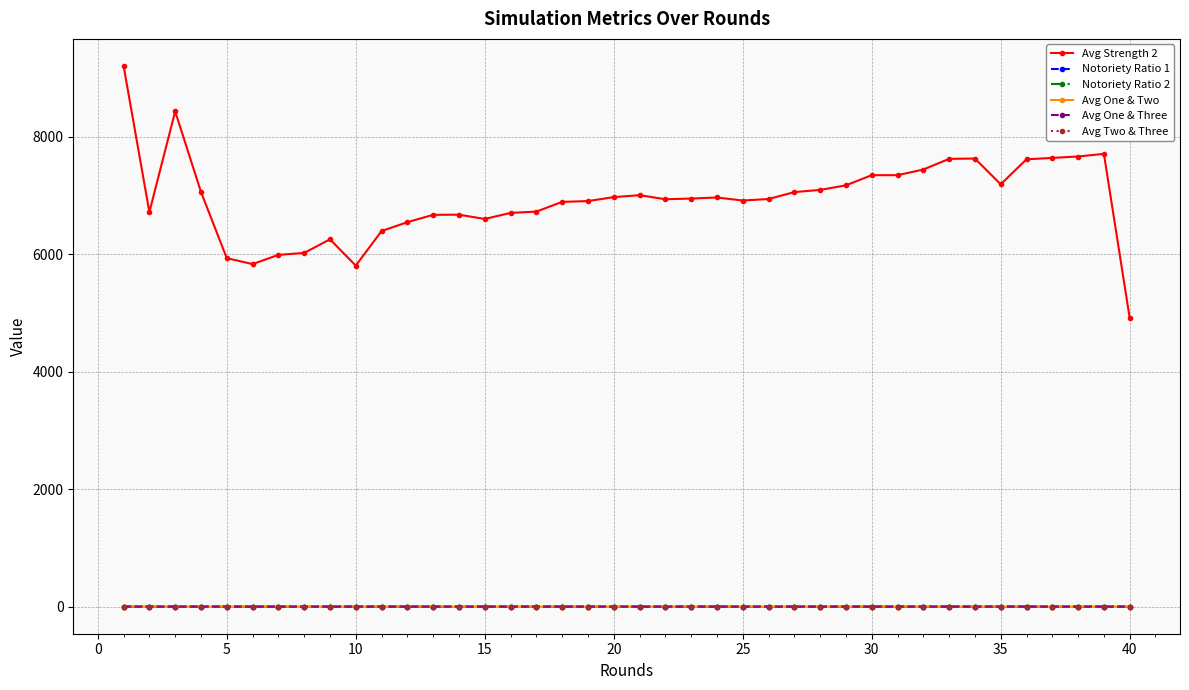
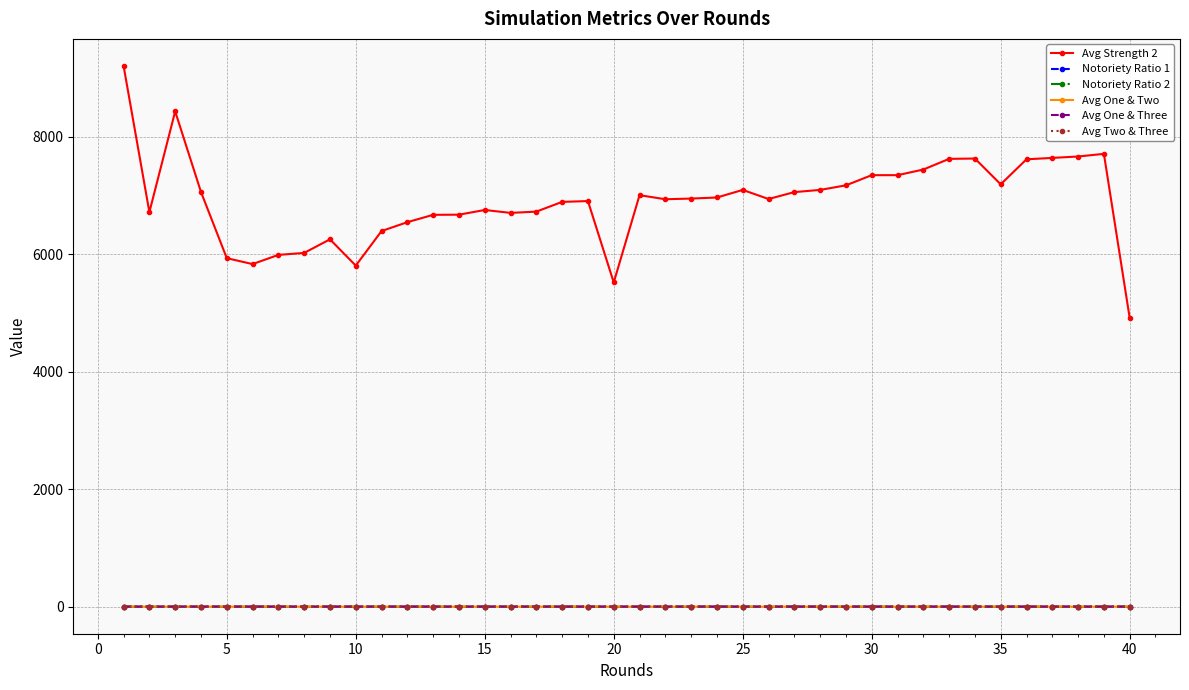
Avg Strength 2, 15: 6600 -> 6800
Avg Strength 2, 20: 7000 -> 5500
Avg Strength 2, 25: 6900 -> 7100
